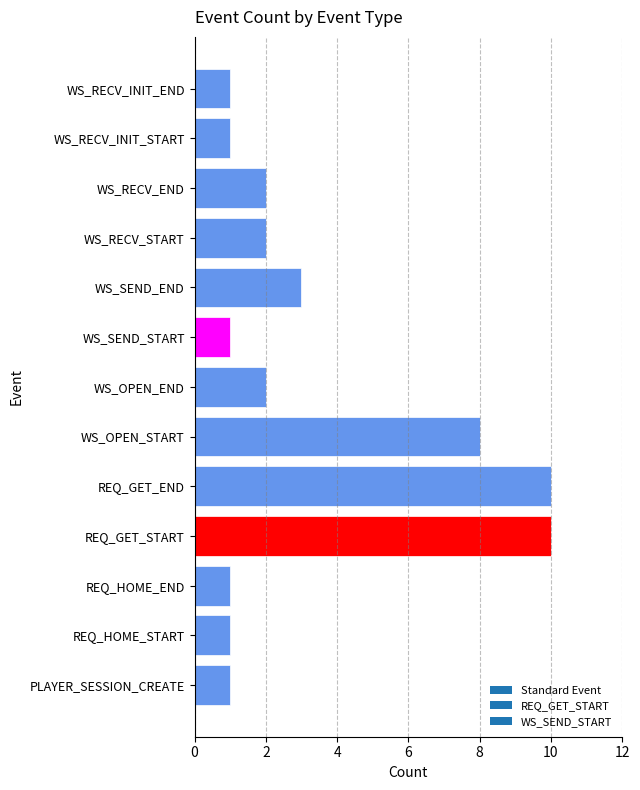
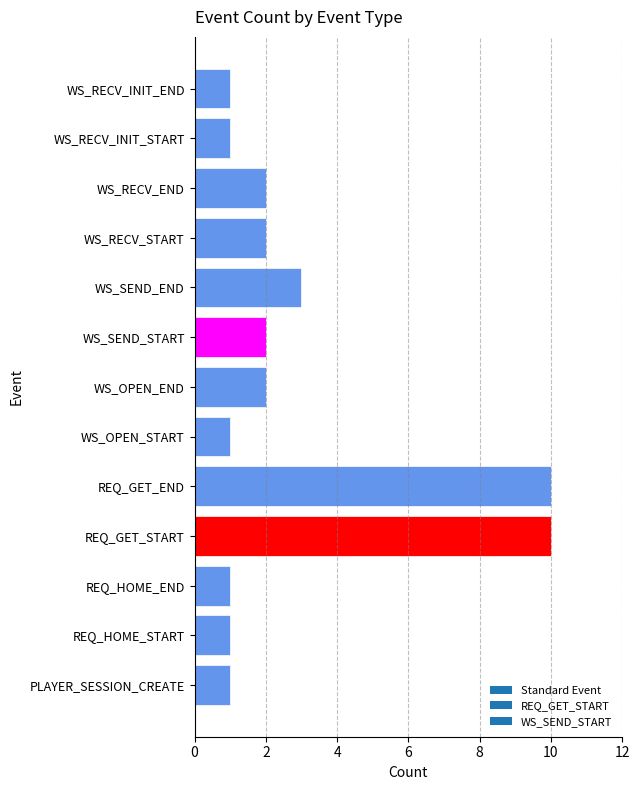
WS_SEND_START: 1 -> 2
WS_OPEN_START: 8 -> 1
